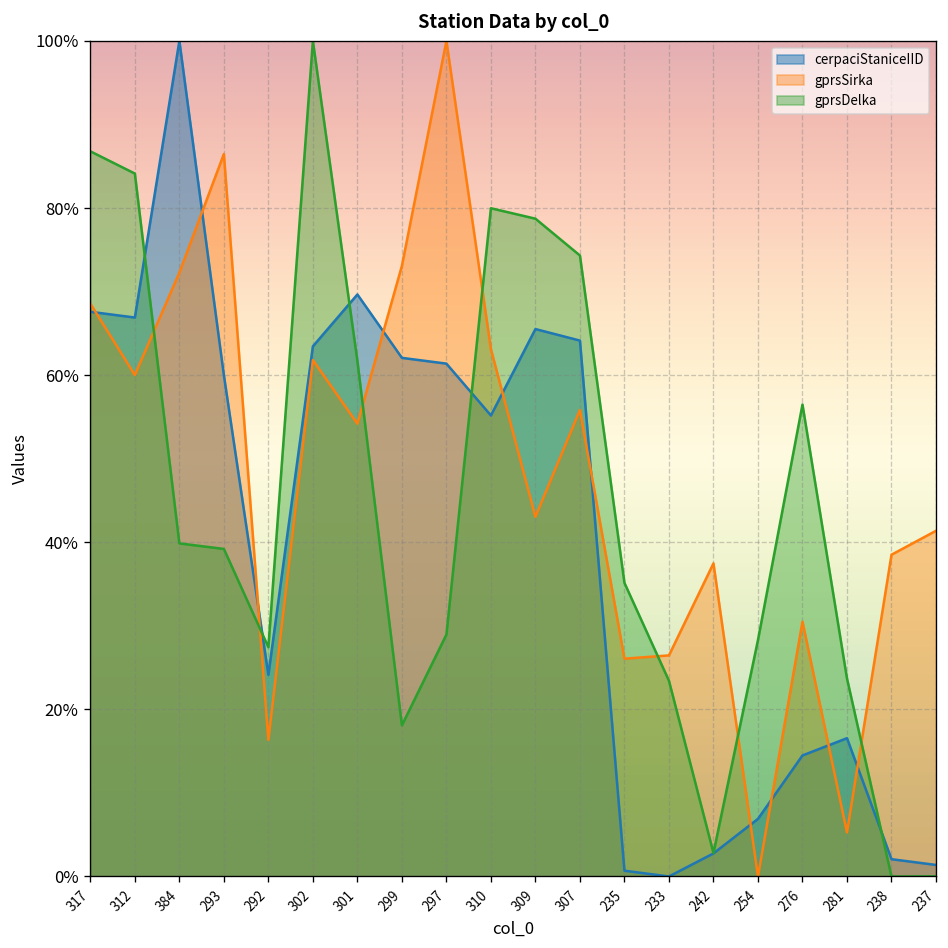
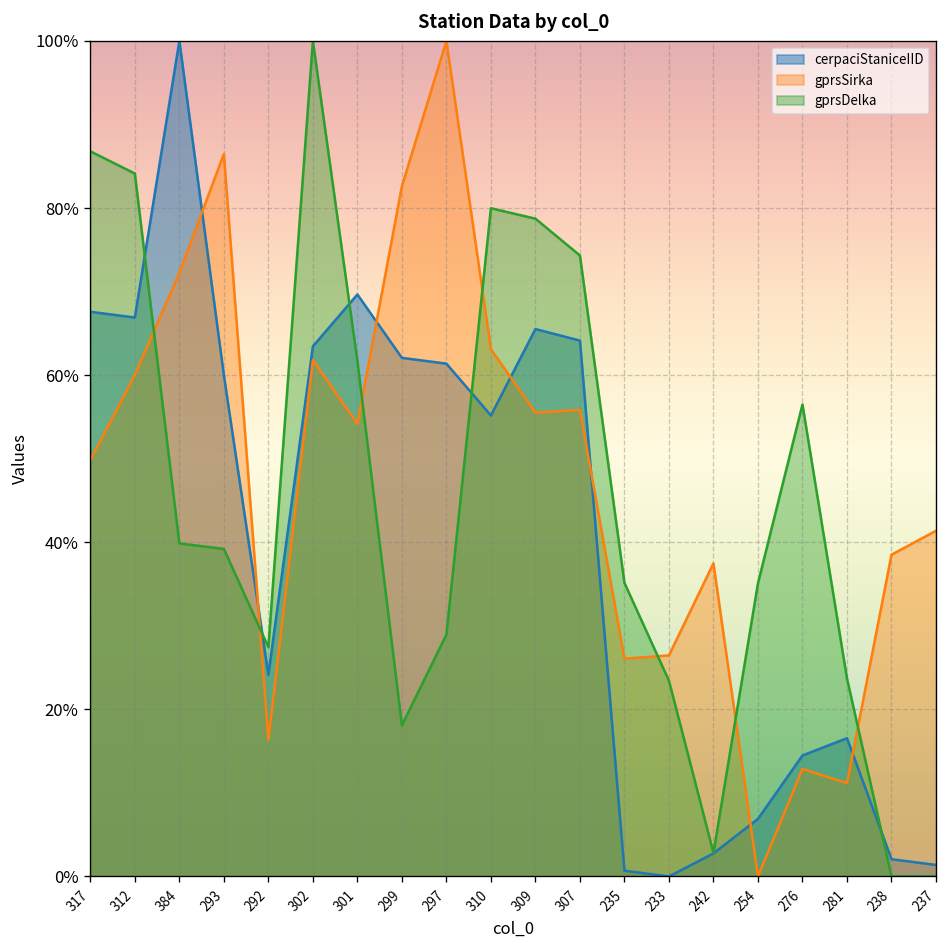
gprsSirka, 317: 69% -> 50%
gprsSirka, 299: 73% -> 83%
gprsSirka, 309: 43% -> 56%
gprsDelka, 254: 28% -> 35%
gprsSirka, 276: 30% -> 13%
gprsSirka, 281: 5% -> 11%
